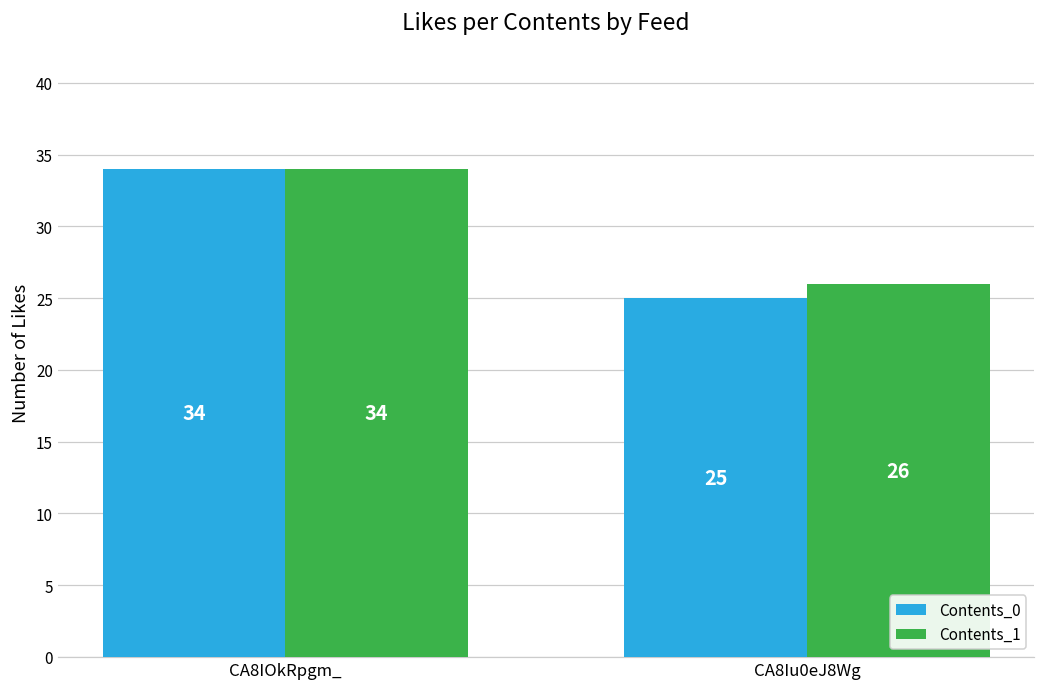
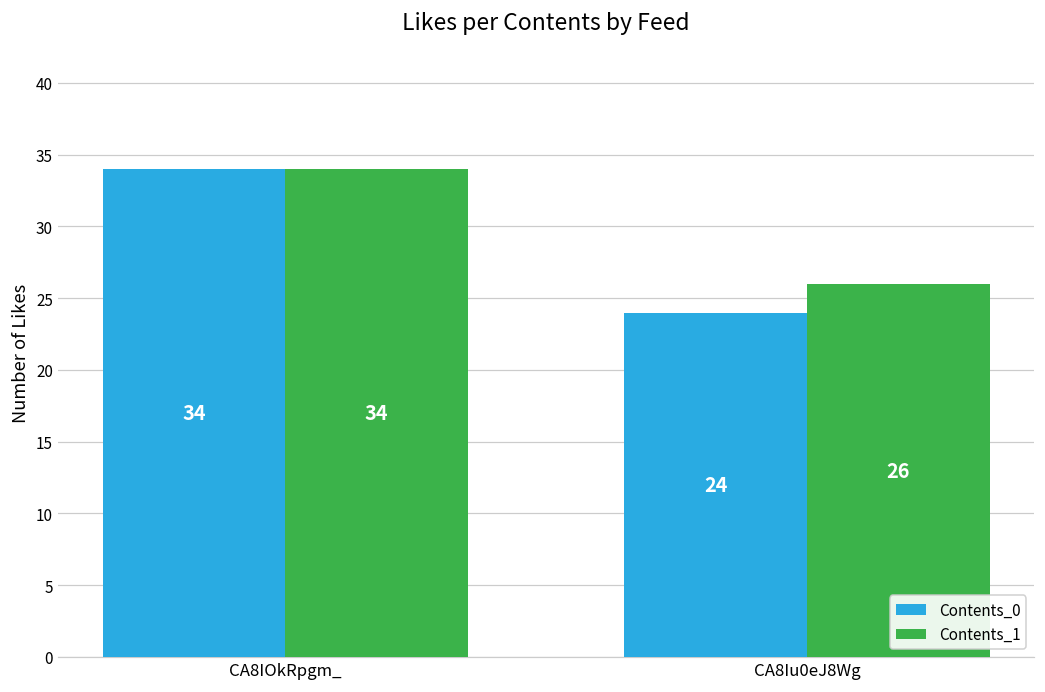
Contents_0, CA8Iu0eJ8Wg: 25 -> 24
